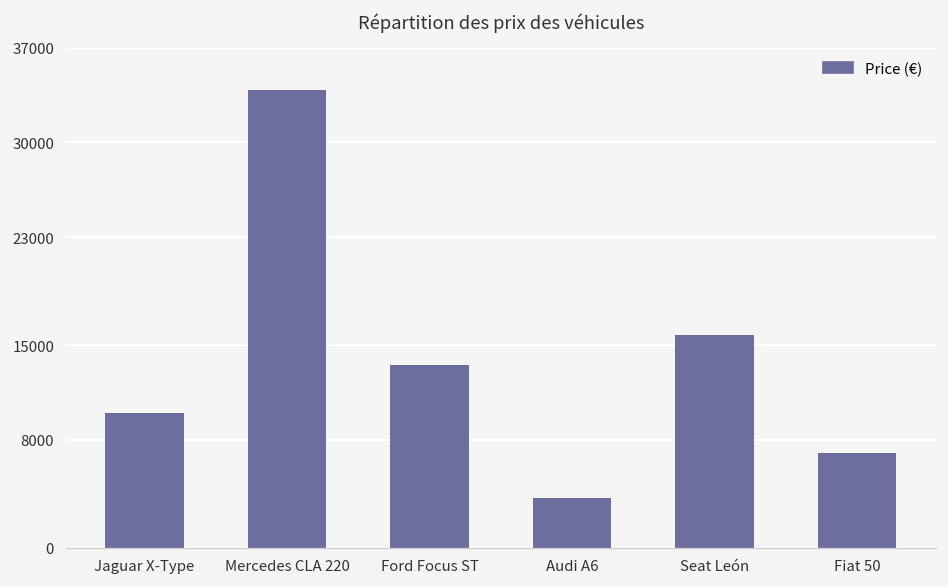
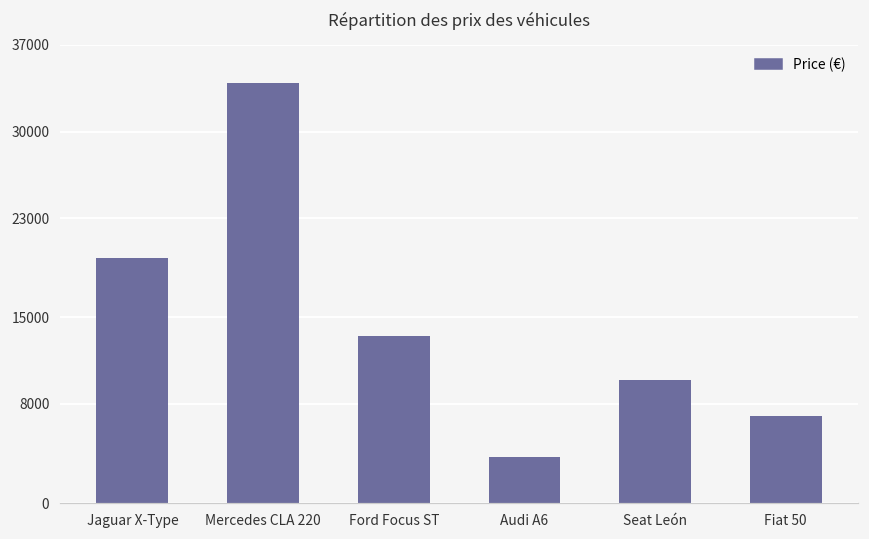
Jaguar X-Type: 10000 -> 19800
Seat León: 15800 -> 9900
